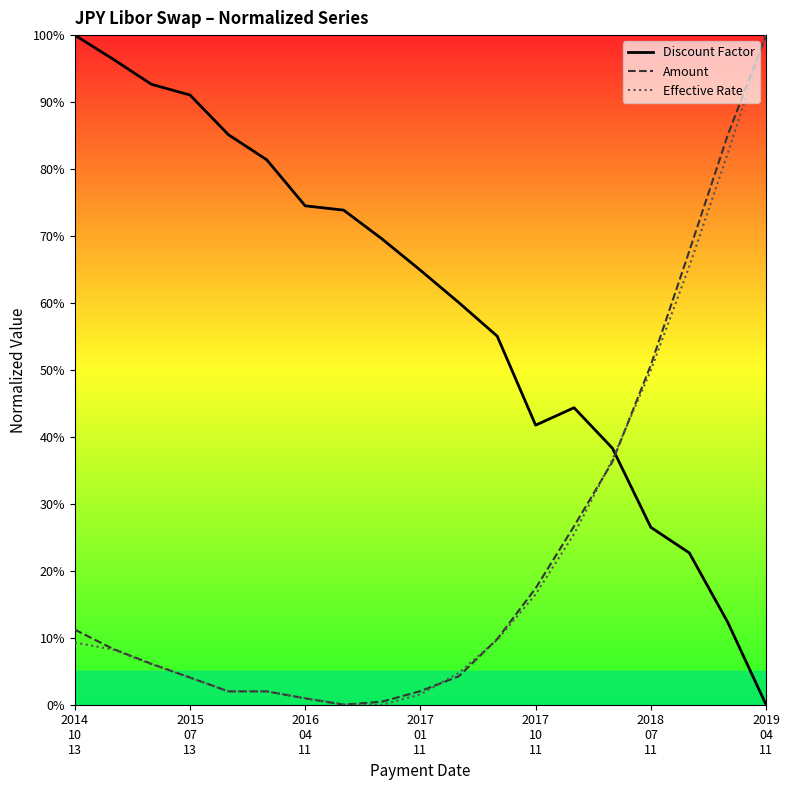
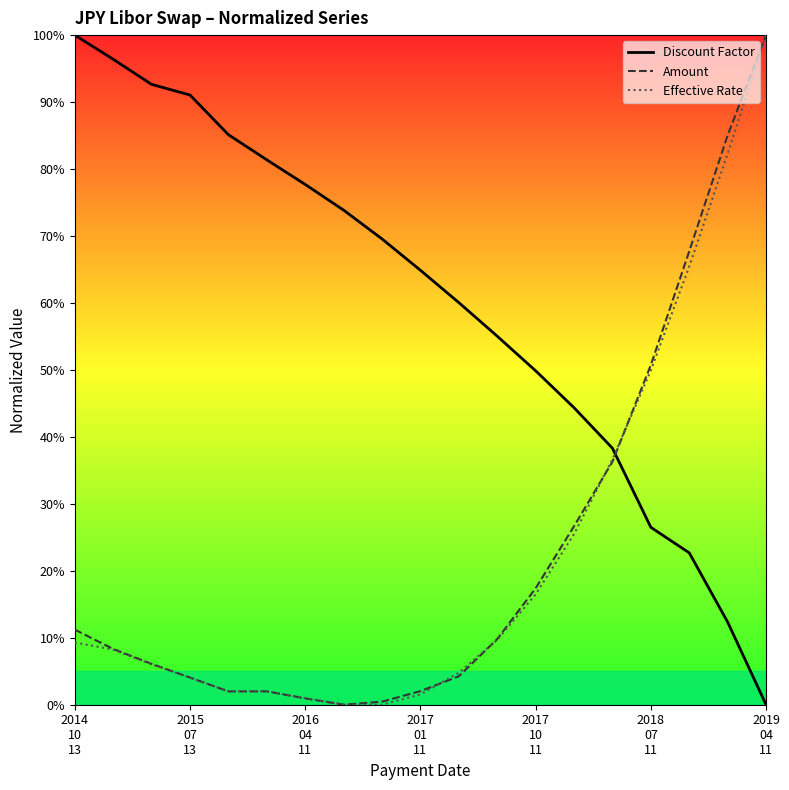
Discount Factor, 2016 04 11: 75% -> 78%
Discount Factor, 2017 10 11: 42% -> 50%
